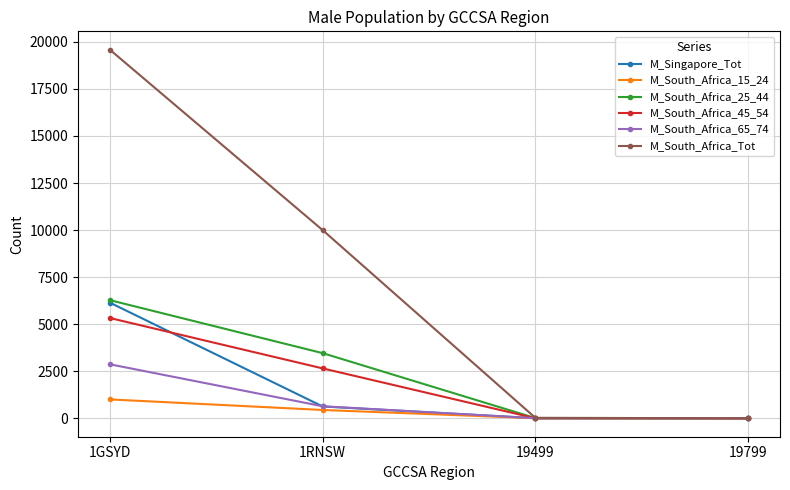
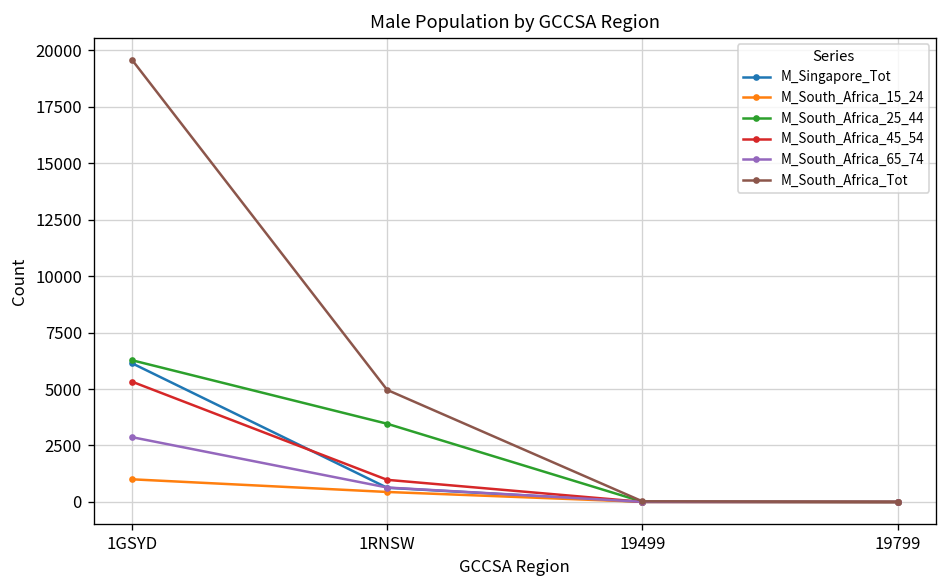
M_South_Africa_45_54, 1RNSW: 2700 -> 1000
M_South_Africa_Tot, 1RNSW: 10000 -> 5000
